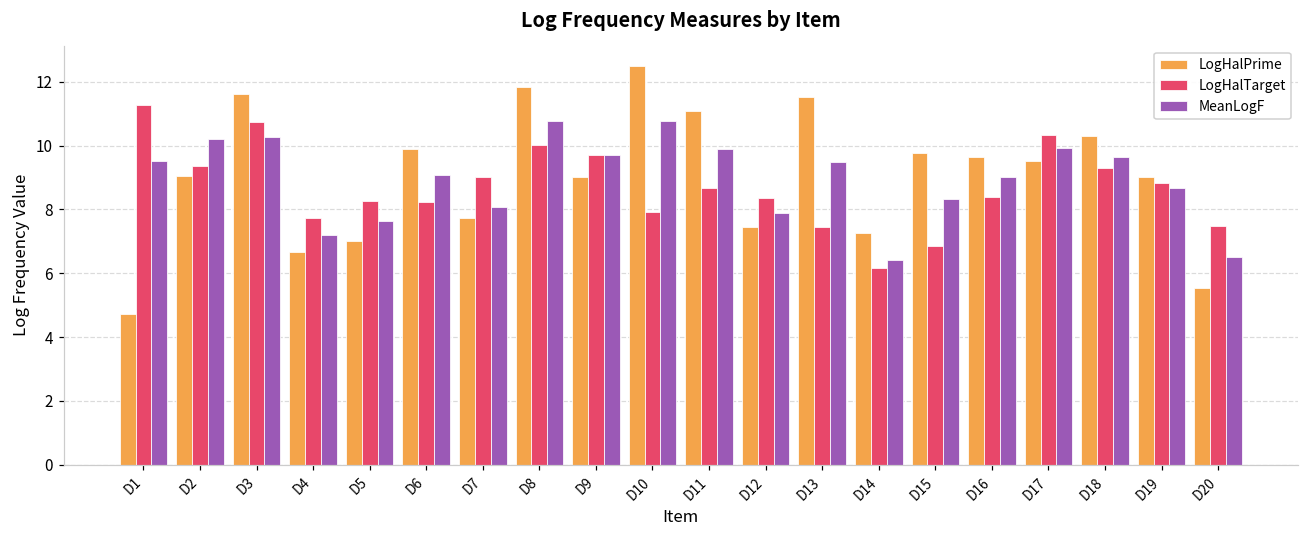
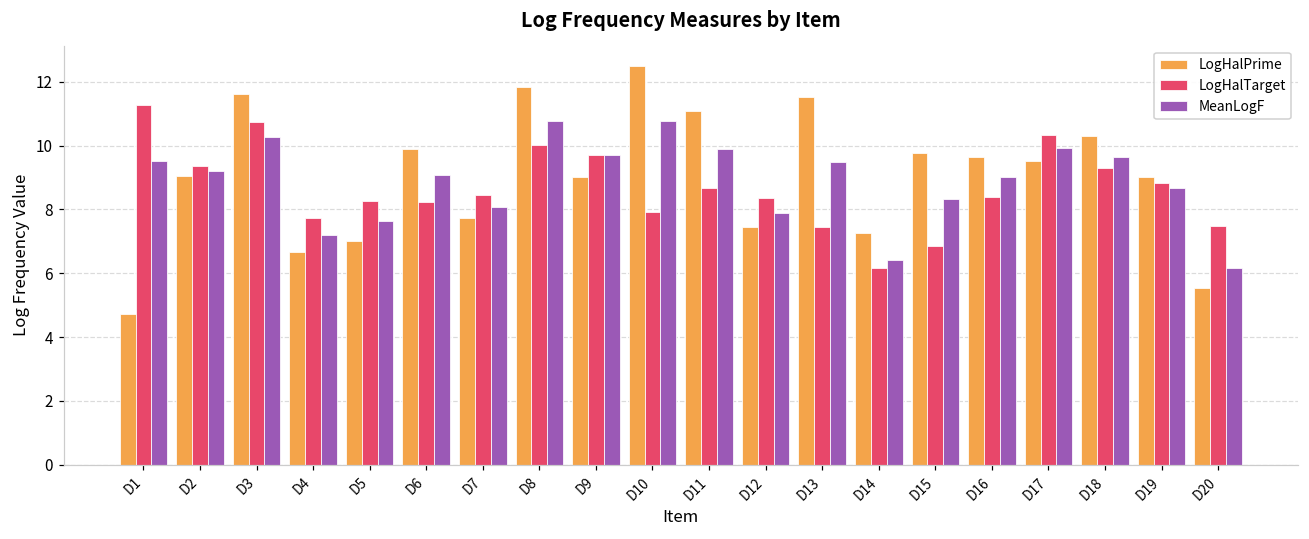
MeanLogF, D2: 10.2 -> 9.2
LogHalTarget, D7: 9.0 -> 8.4
MeanLogF, D20: 6.5 -> 6.2
